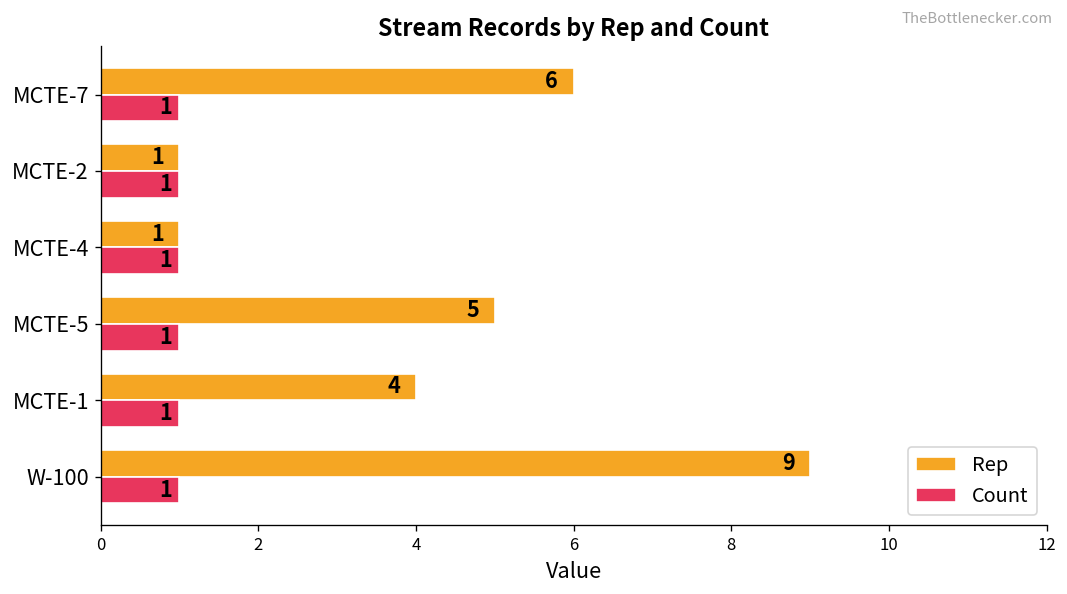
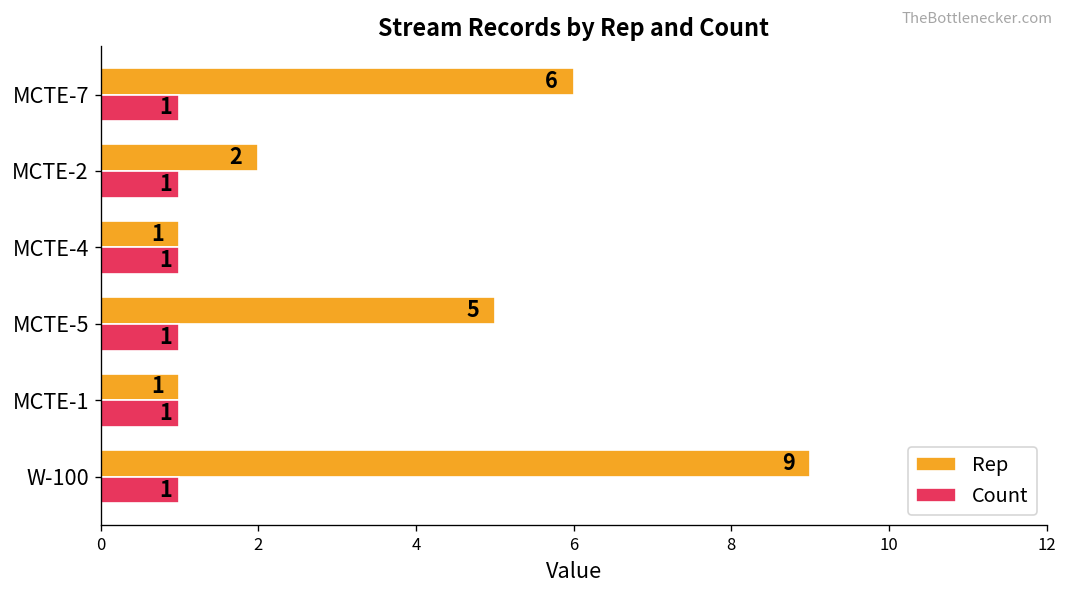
Rep, MCTE-2: 1 -> 2
Rep, MCTE-1: 4 -> 1
